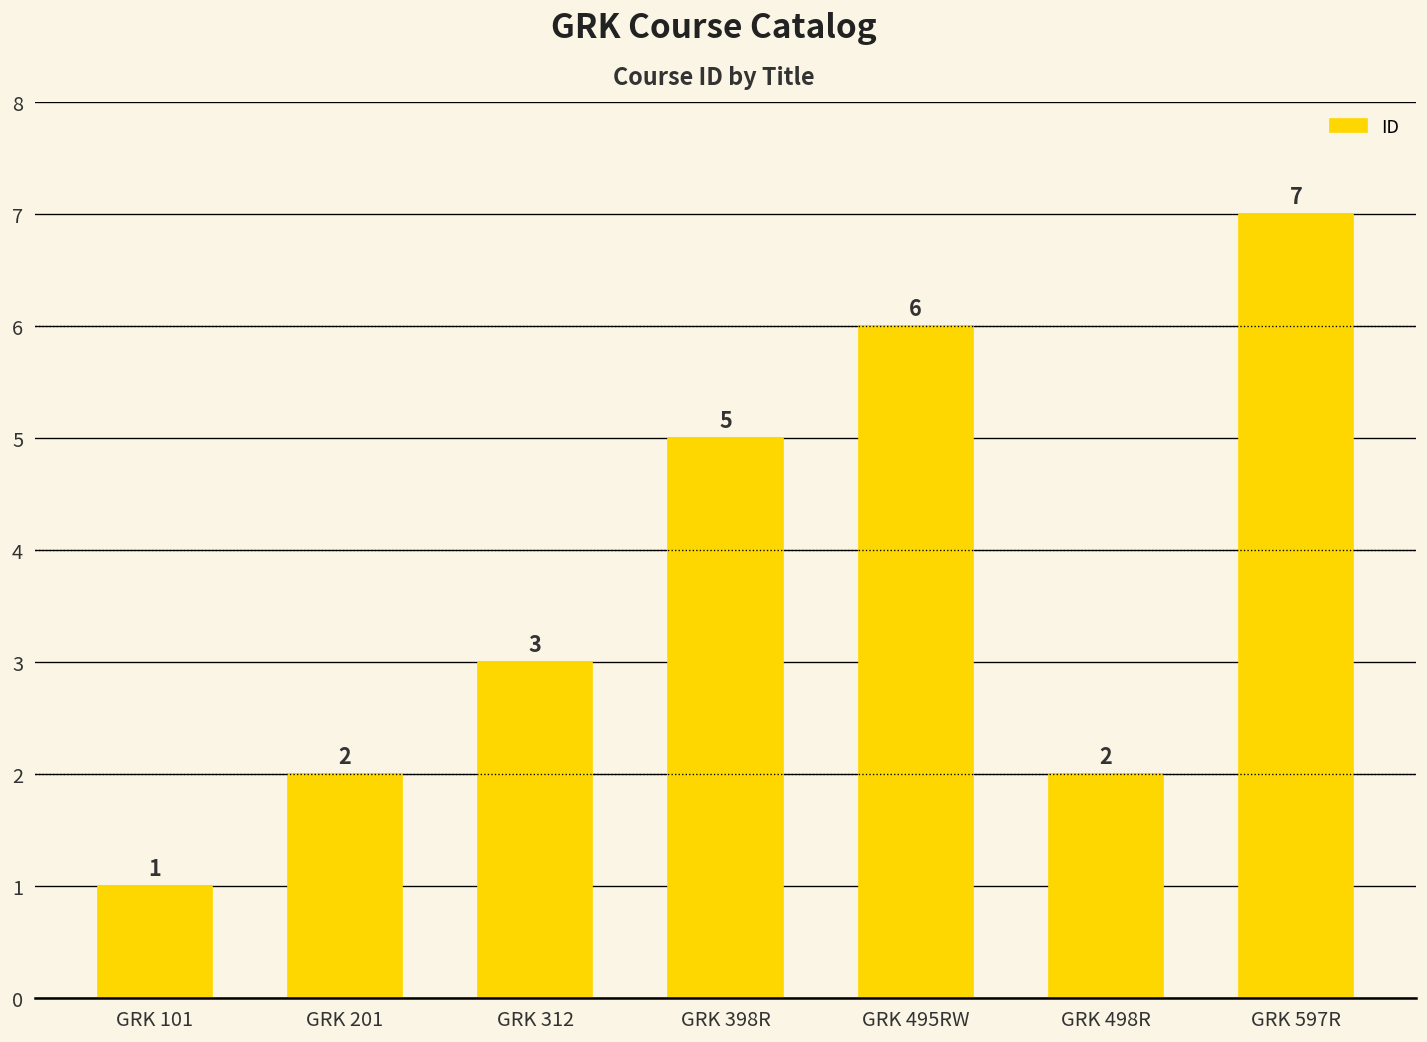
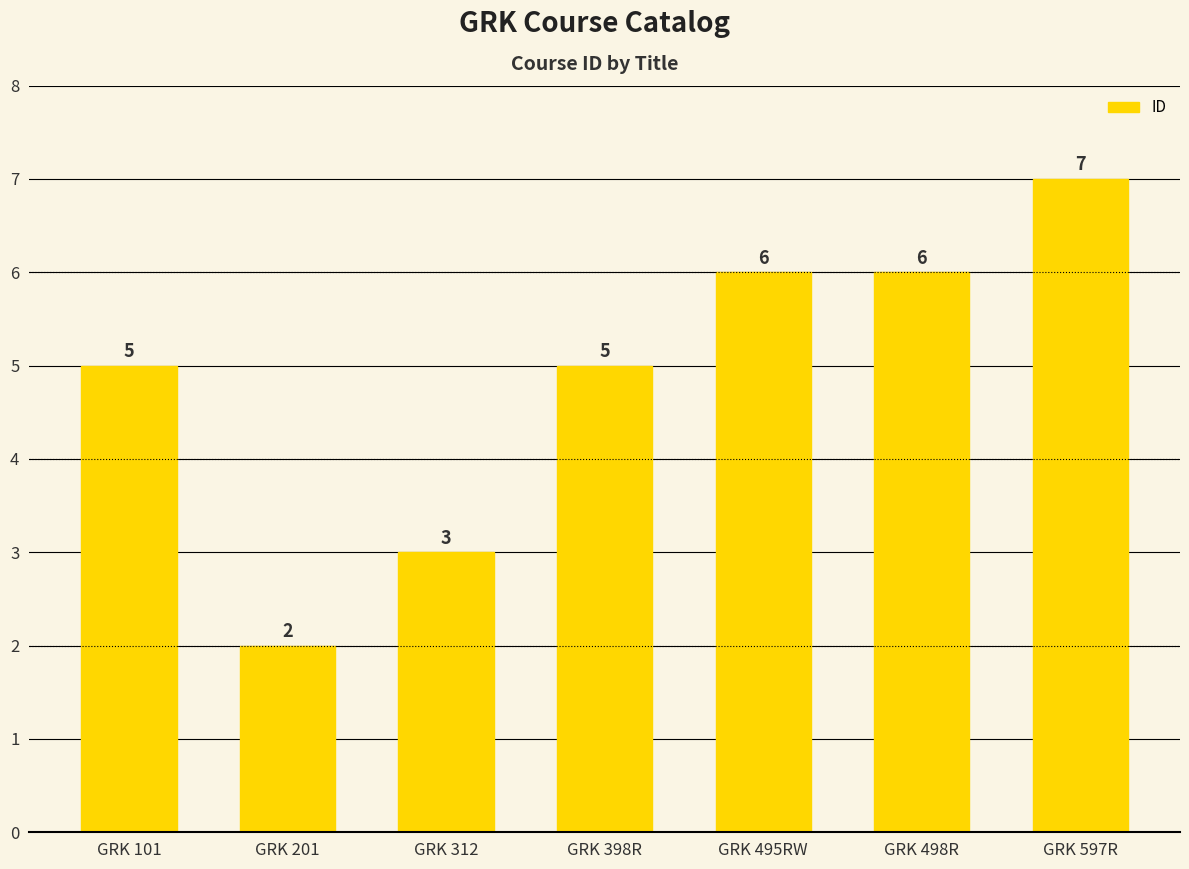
GRK 101: 1 -> 5
GRK 498R: 2 -> 6
